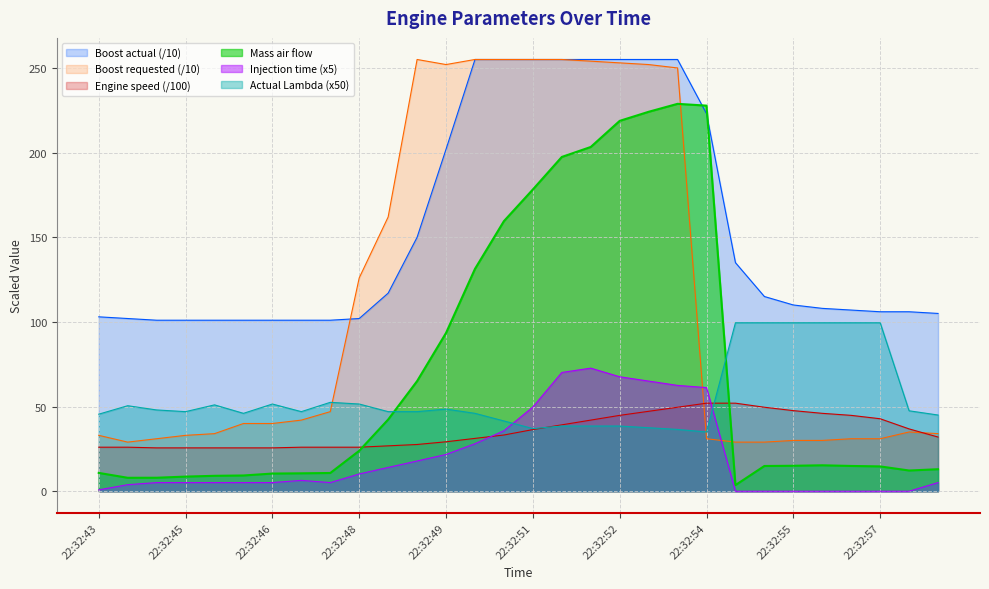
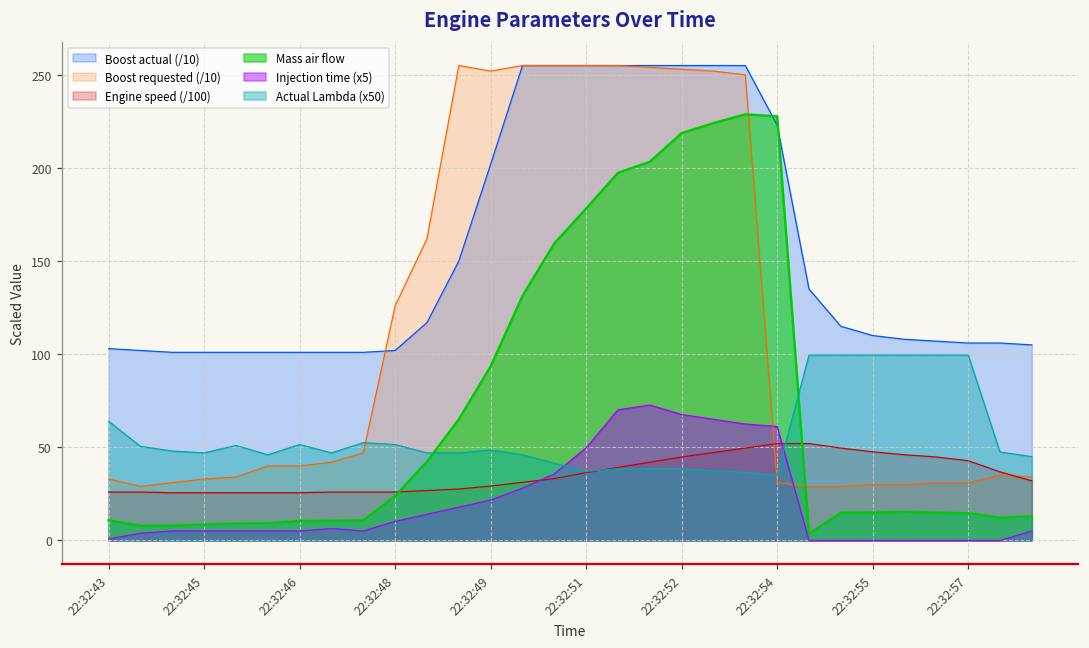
Actual Lambda (x50), 22:32:43: 46 -> 64
